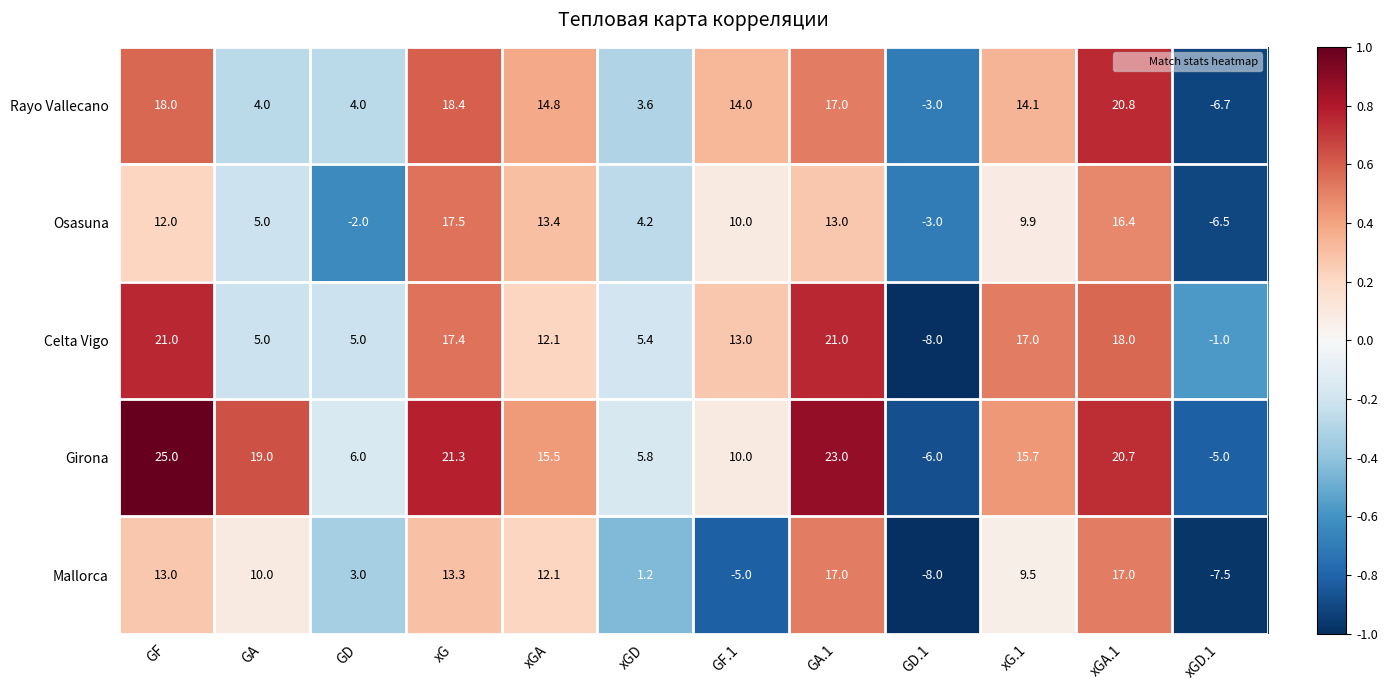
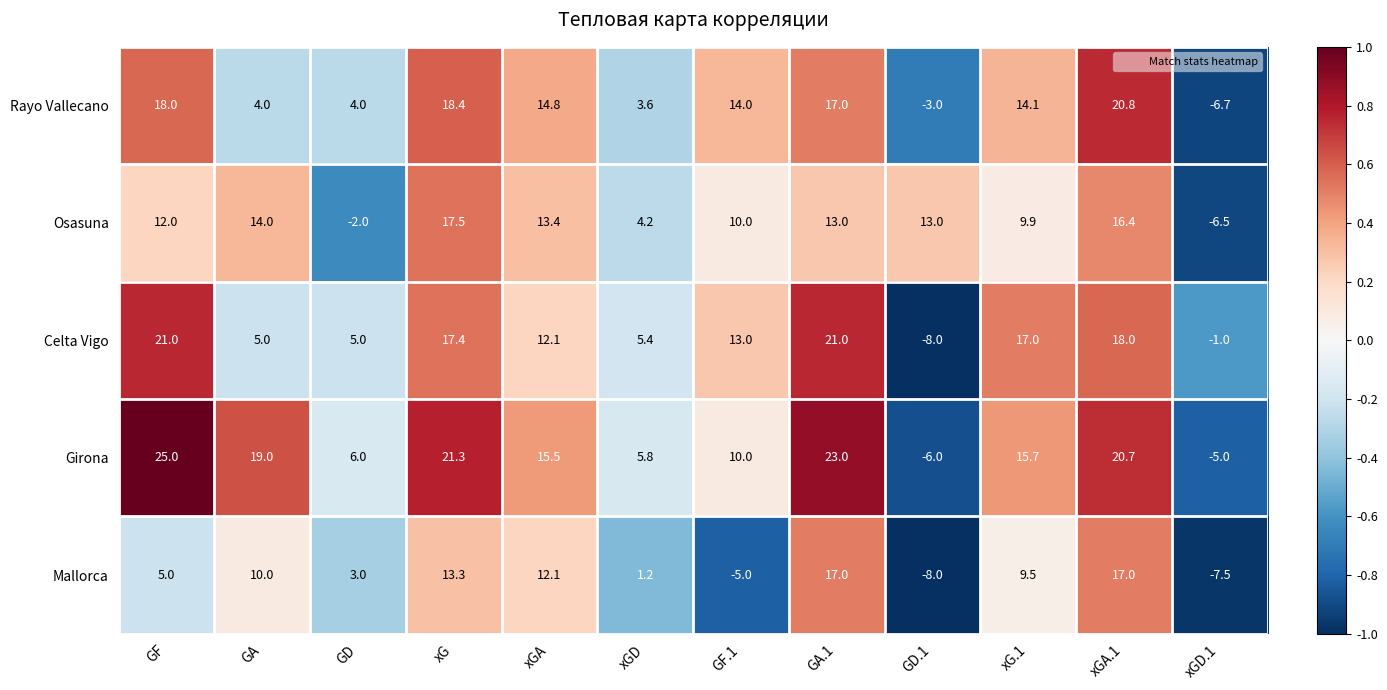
Osasuna, GA: 5.0 -> 14.0
Osasuna, GD.1: -3.0 -> 13.0
Mallorca, GF: 13.0 -> 5.0
